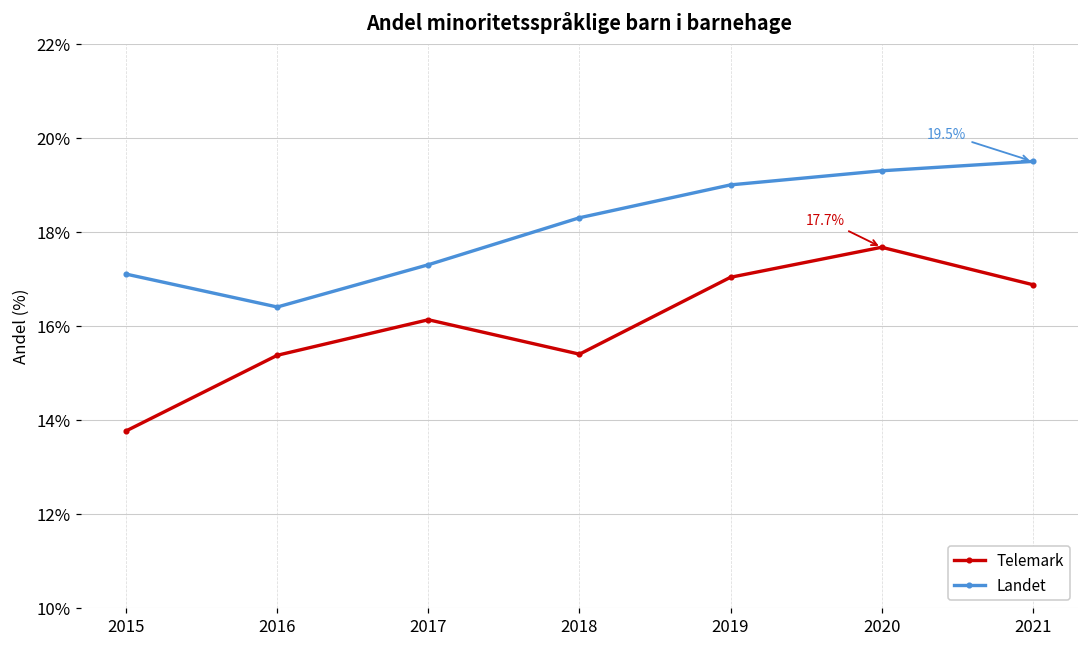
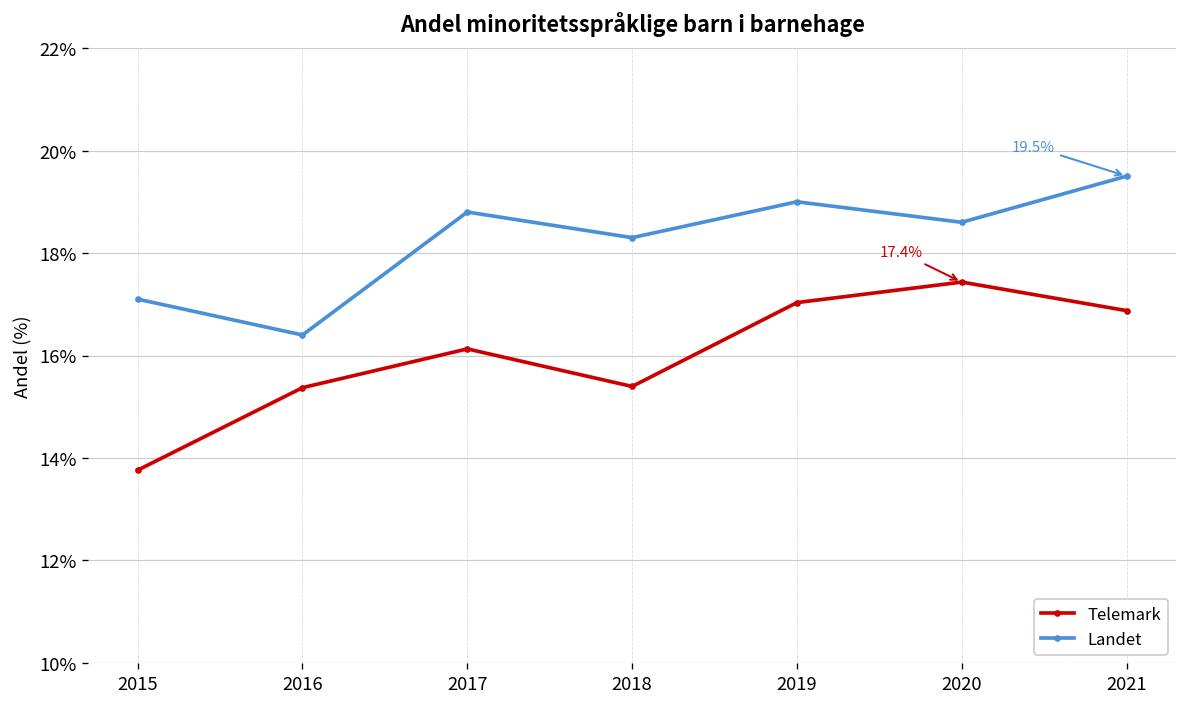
Landet, 2017: 17.3% -> 18.8%
Telemark, 2020: 17.7% -> 17.4%
Landet, 2020: 19.3% -> 18.6%
